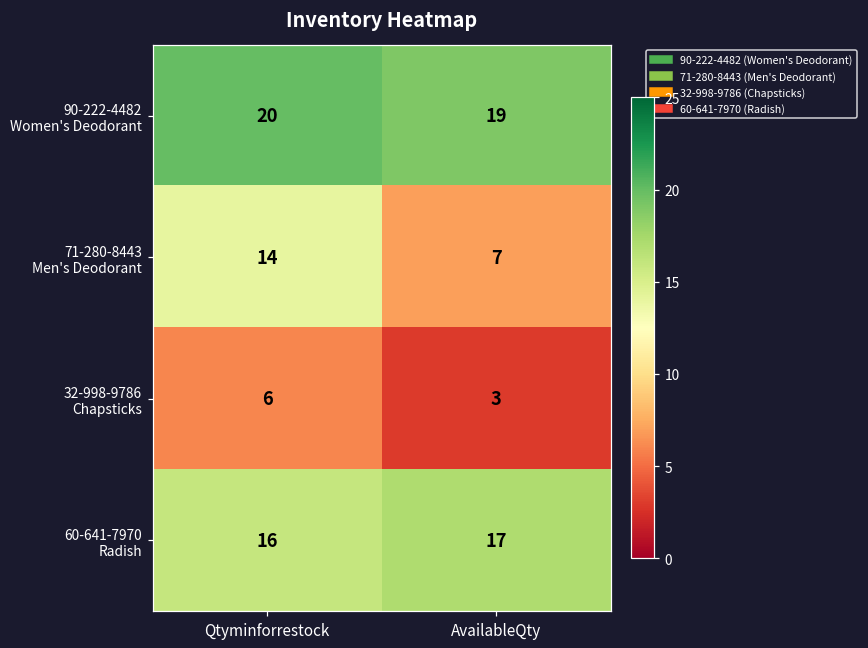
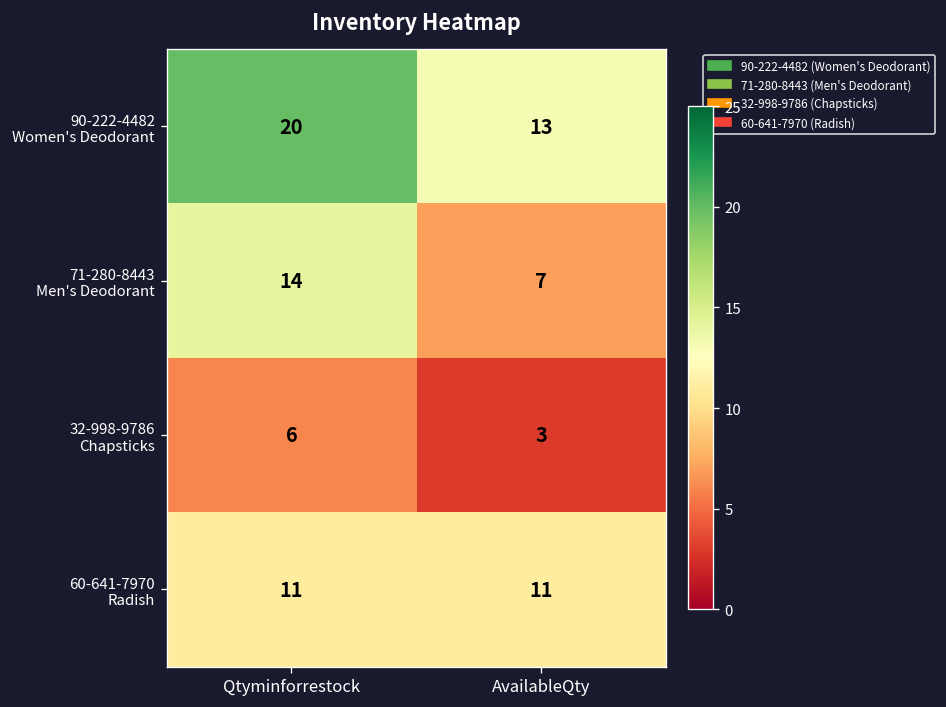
90-222-4482 Women's Deodorant, AvailableQty: 19 -> 13
60-641-7970 Radish, Qtyminforrestock: 16 -> 11
60-641-7970 Radish, AvailableQty: 17 -> 11
